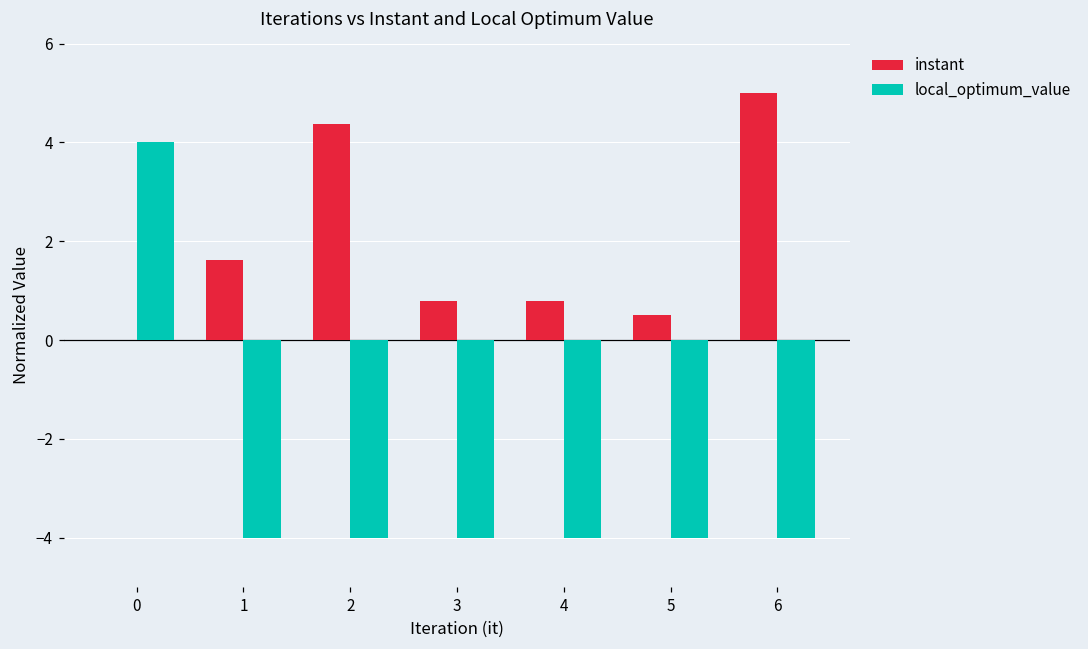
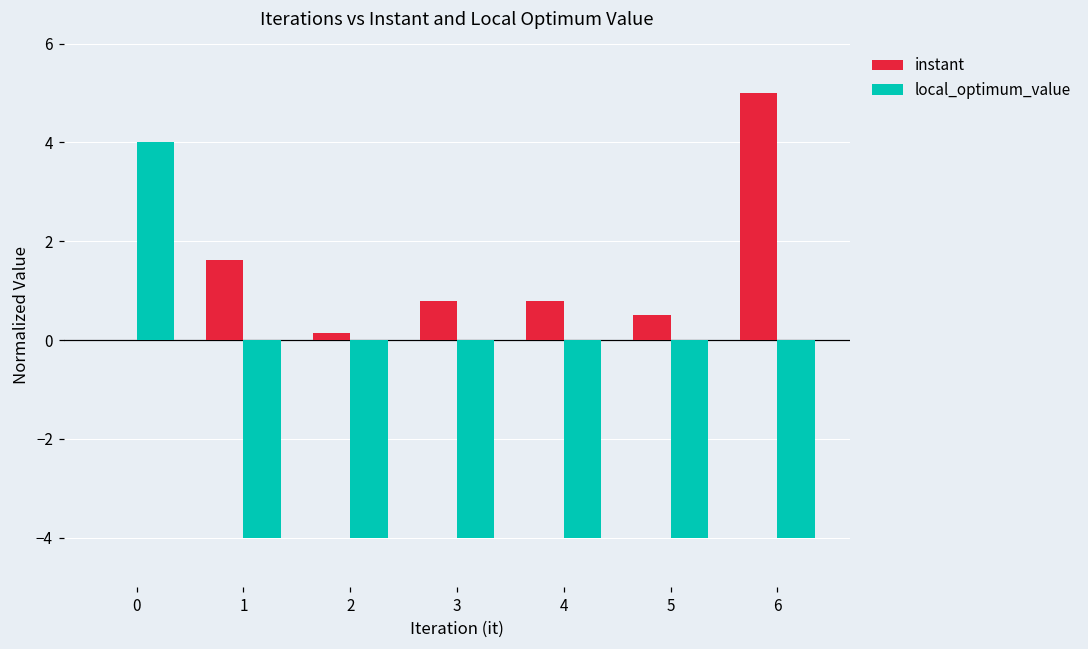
instant, 2: 4.4 -> 0.1
